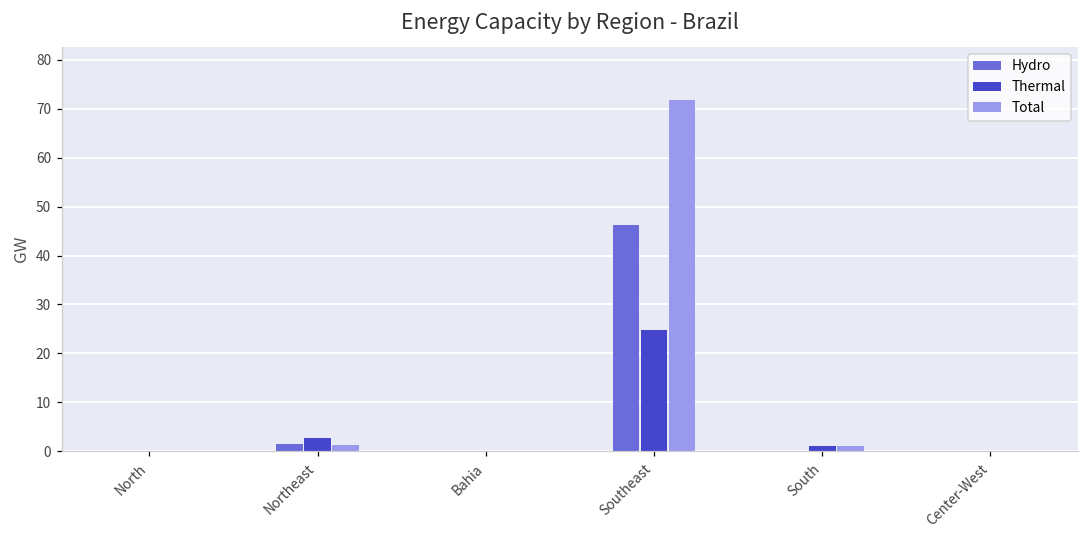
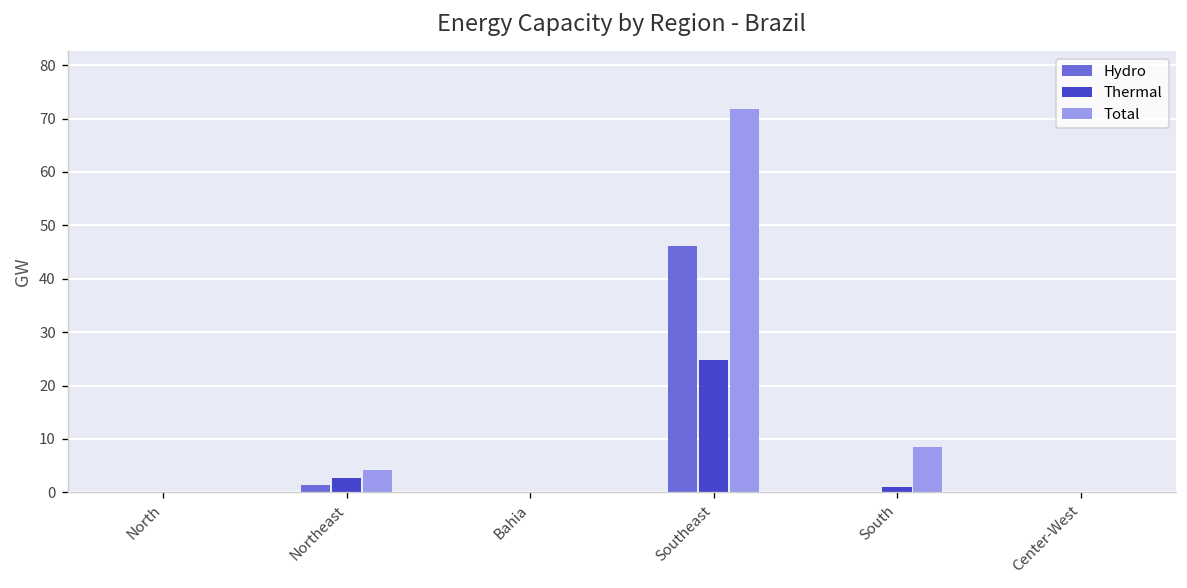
Total, Northeast: 1 -> 4
Total, South: 1 -> 8
